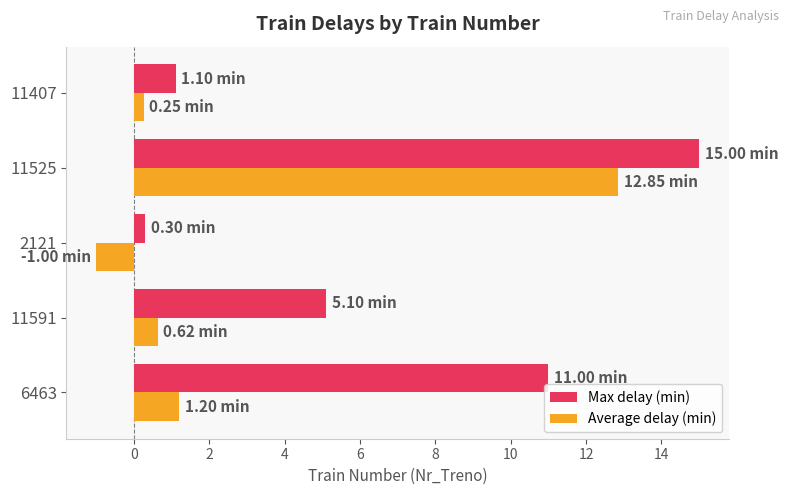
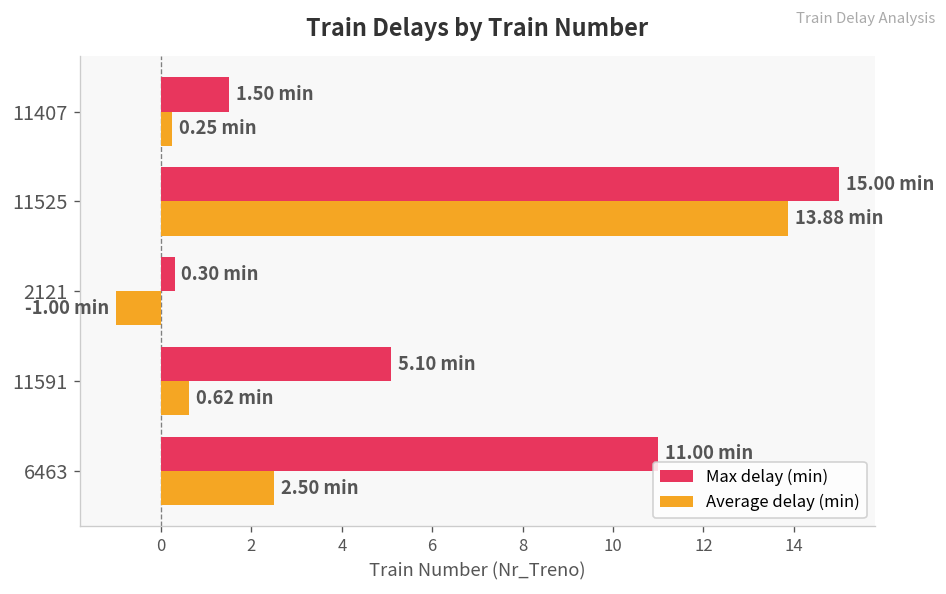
Max delay (min), 11407: 1.10 -> 1.50
Average delay (min), 11525: 12.85 -> 13.88
Average delay (min), 6463: 1.20 -> 2.50
